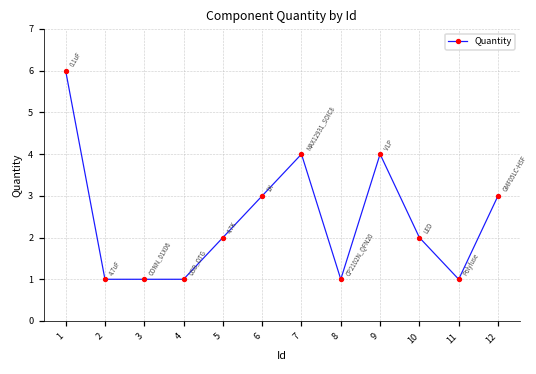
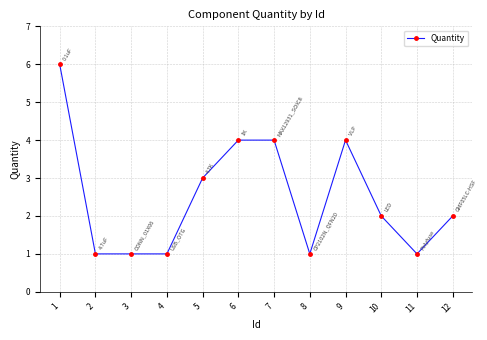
5: 2 -> 3
6: 3 -> 4
12: 3 -> 2
